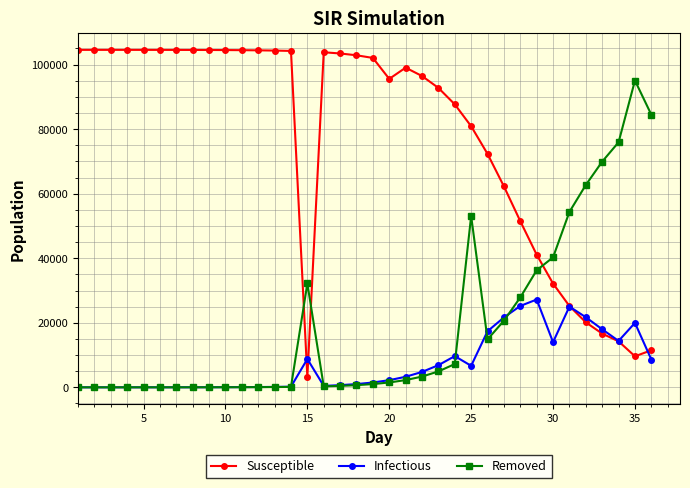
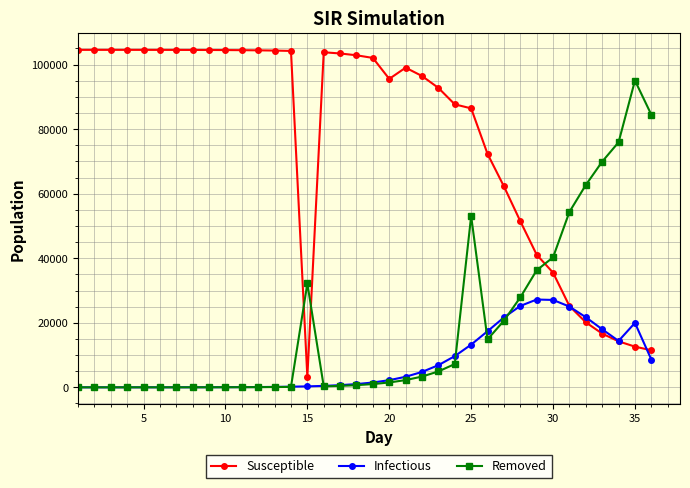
Infectious, 15: 9000 -> 0
Susceptible, 25: 81000 -> 86000
Infectious, 25: 7000 -> 13000
Susceptible, 30: 32000 -> 36000
Infectious, 30: 14000 -> 27000
Susceptible, 35: 10000 -> 13000
